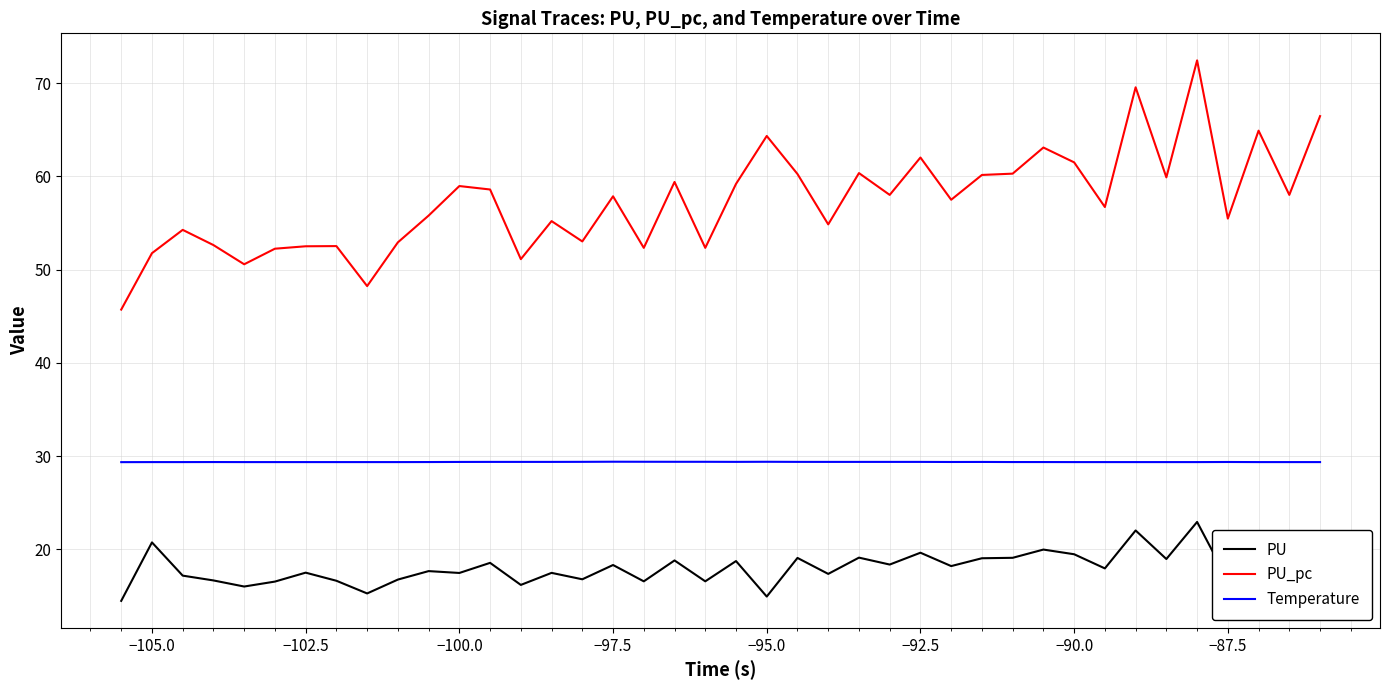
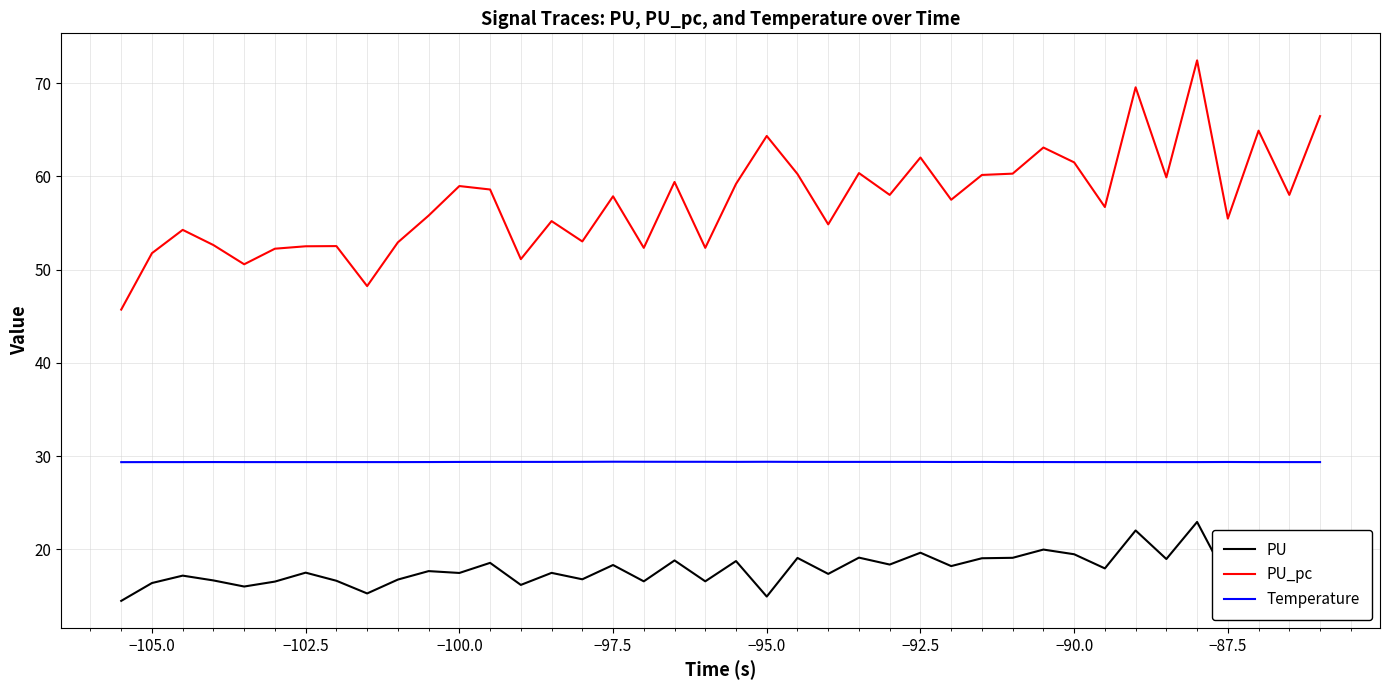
PU, −105.0: 21 -> 16
